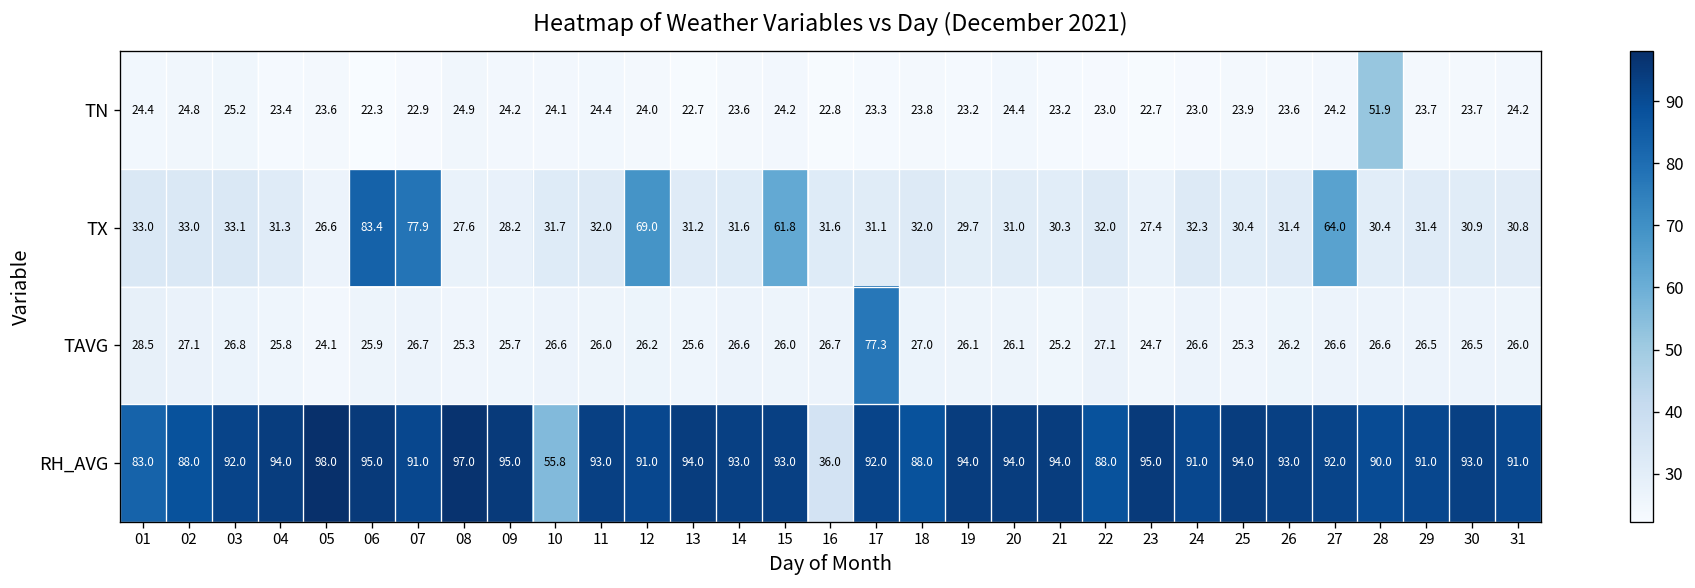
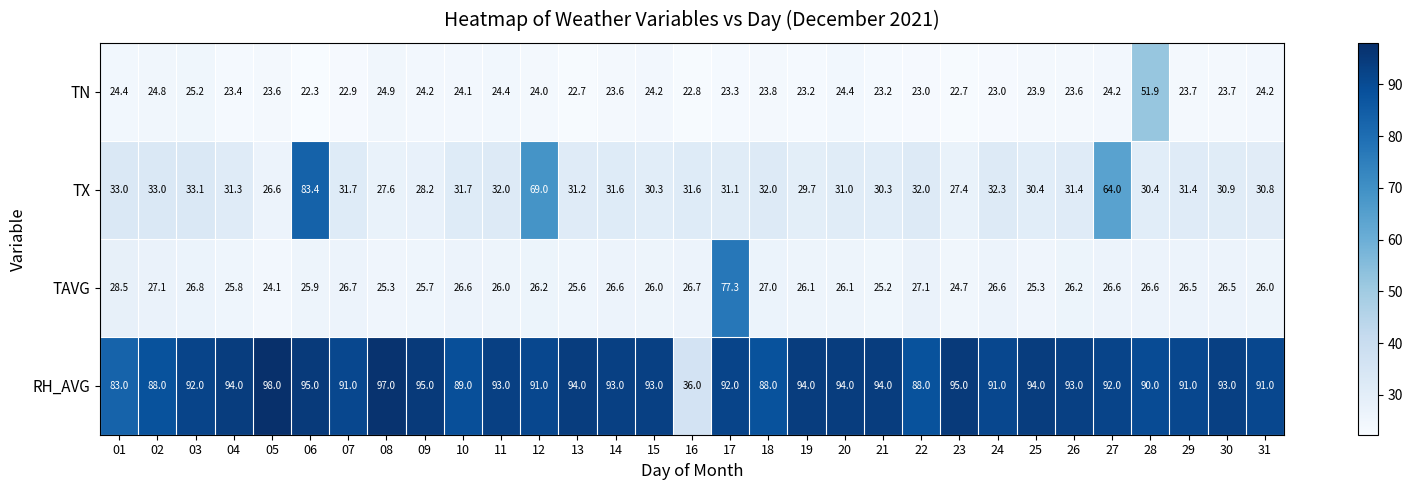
TX, 07: 77.9 -> 31.7
TX, 15: 61.8 -> 30.3
RH_AVG, 10: 55.8 -> 89.0
